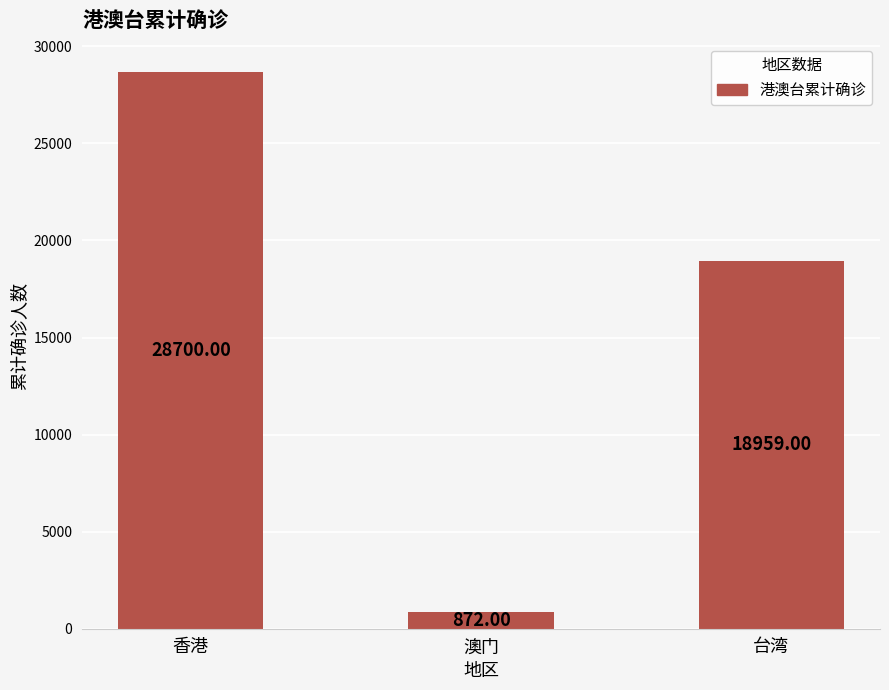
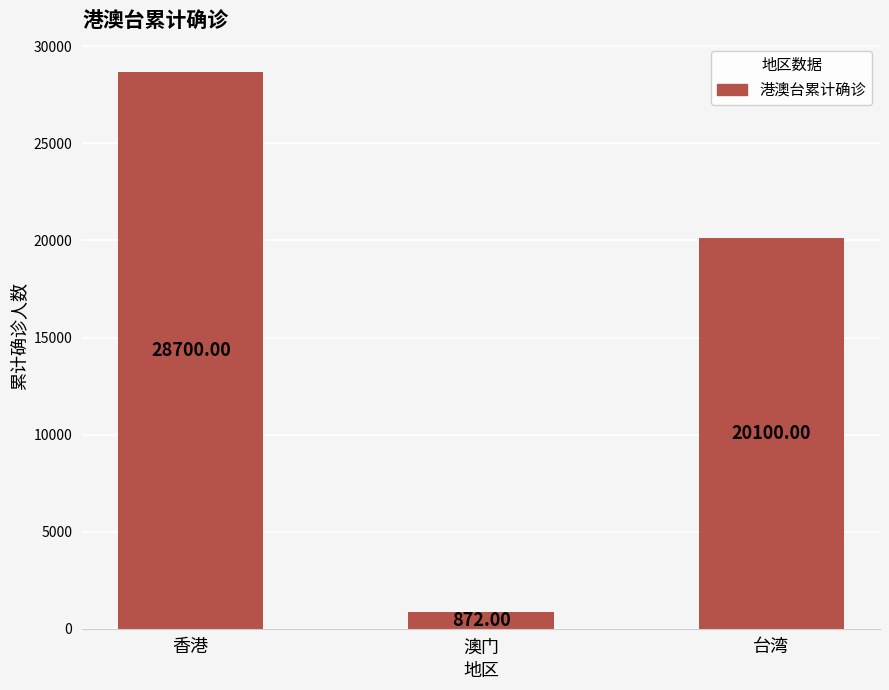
台湾: 18959.00 -> 20100.00
